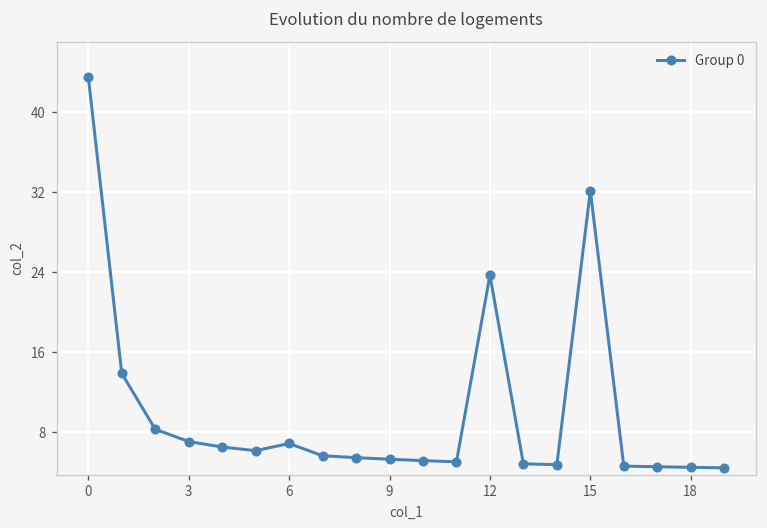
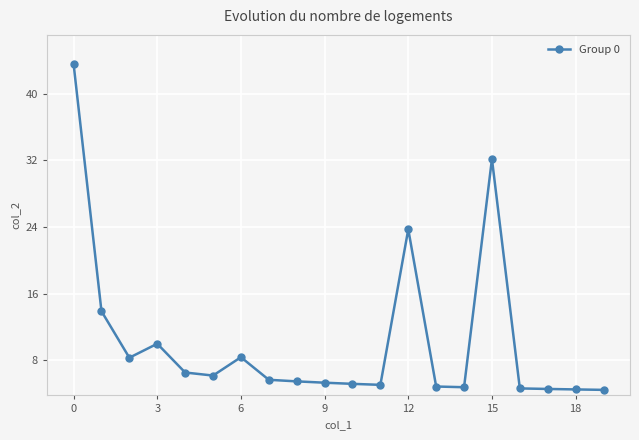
3: 7 -> 10
6: 7 -> 8
